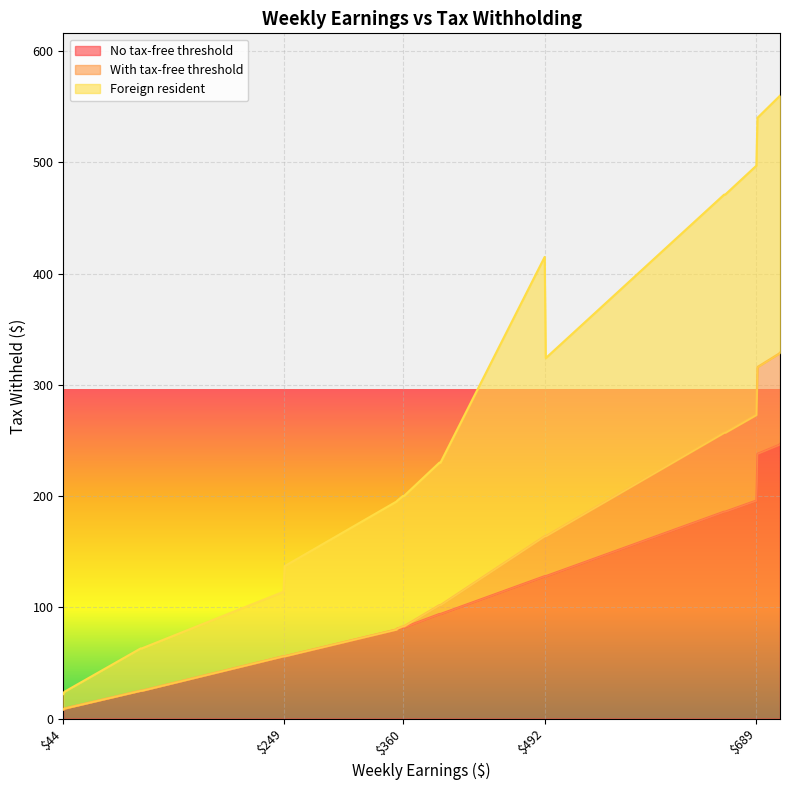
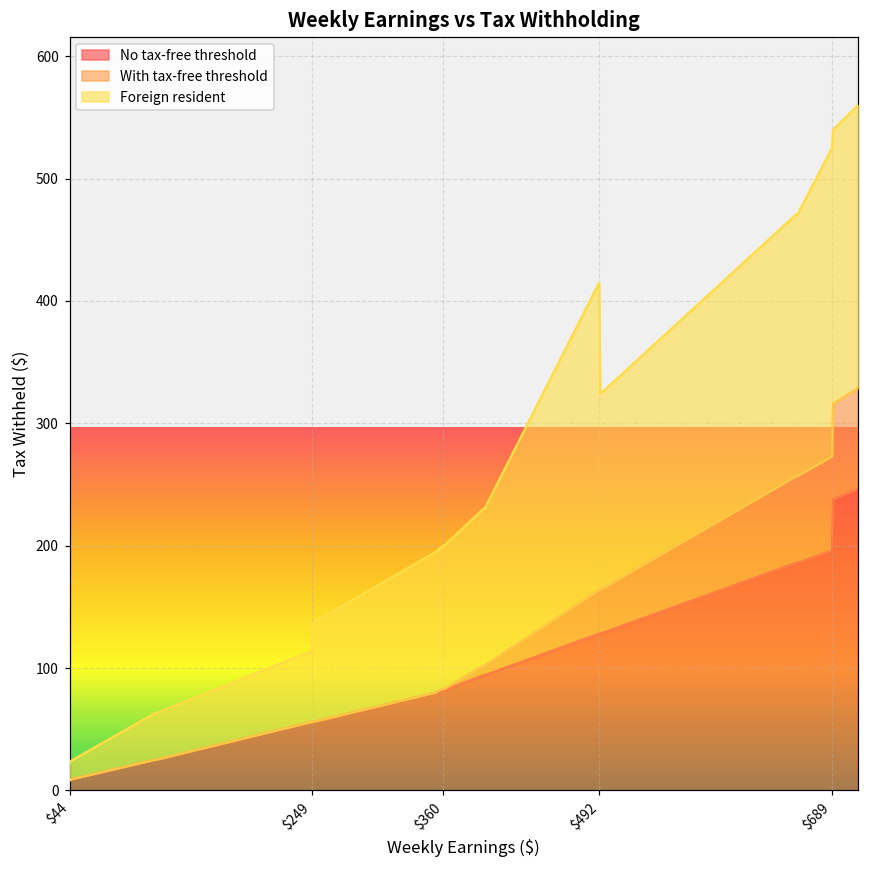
Foreign resident, $689: 224 -> 252
